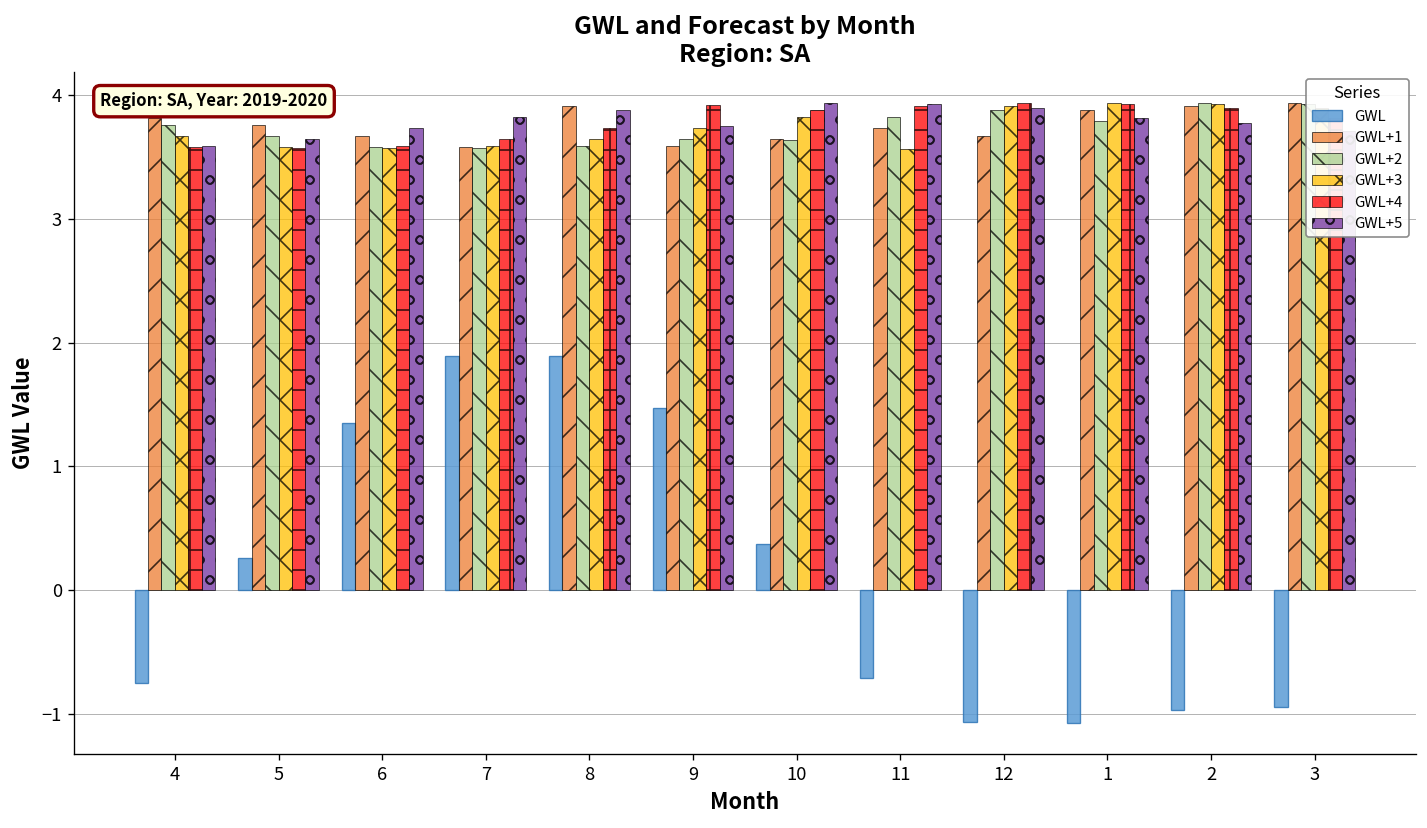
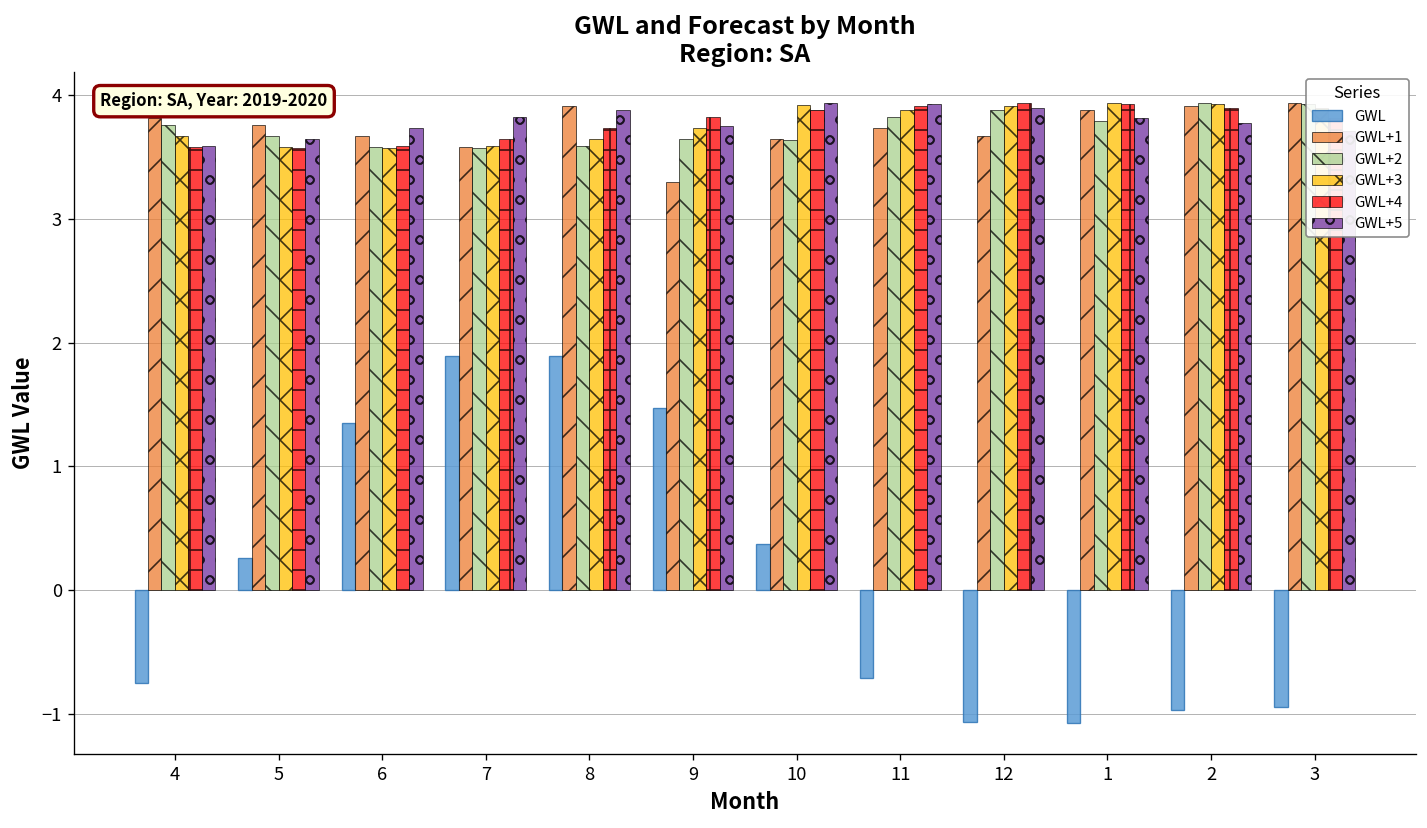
GWL+1, 9: 3.59 -> 3.30
GWL+4, 9: 3.92 -> 3.82
GWL+3, 10: 3.82 -> 3.92
GWL+3, 11: 3.56 -> 3.88
